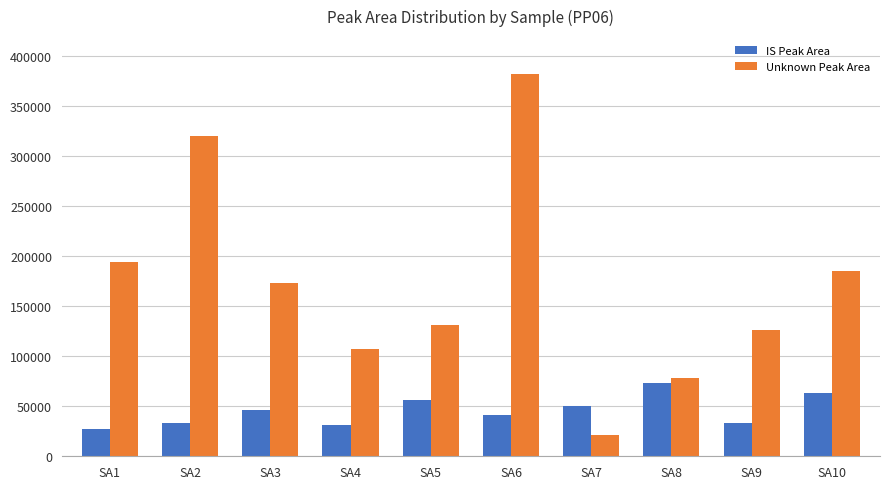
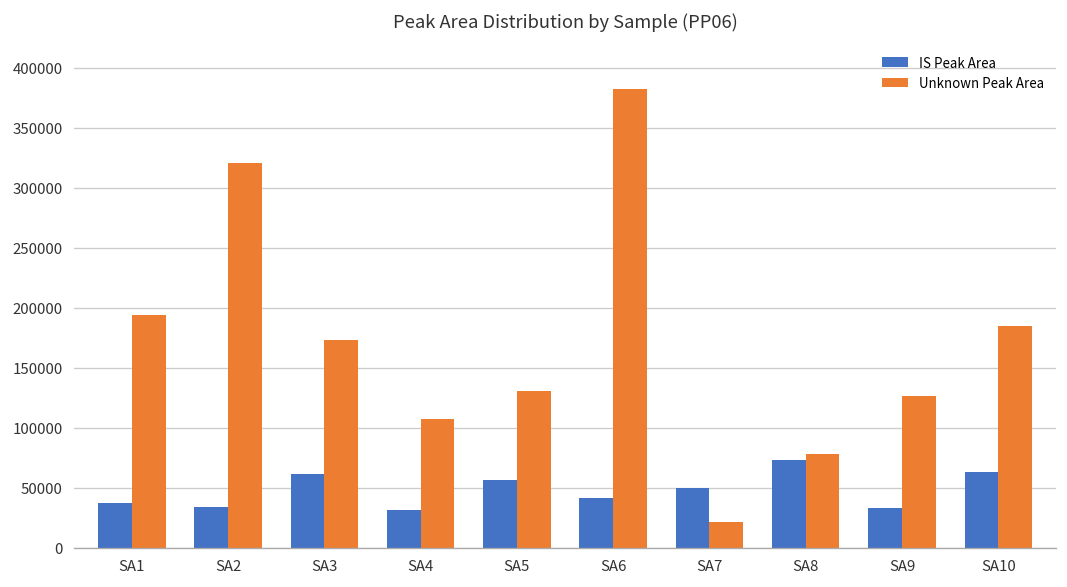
IS Peak Area, SA1: 27000 -> 37000
IS Peak Area, SA3: 46000 -> 61000
